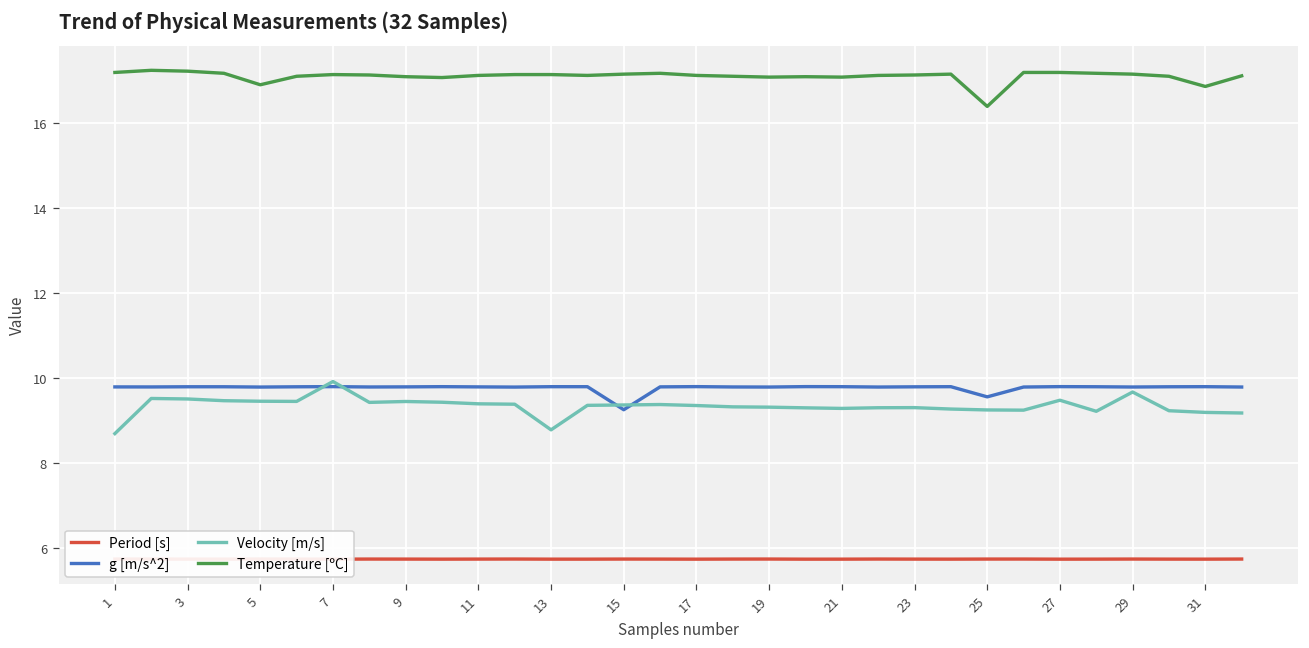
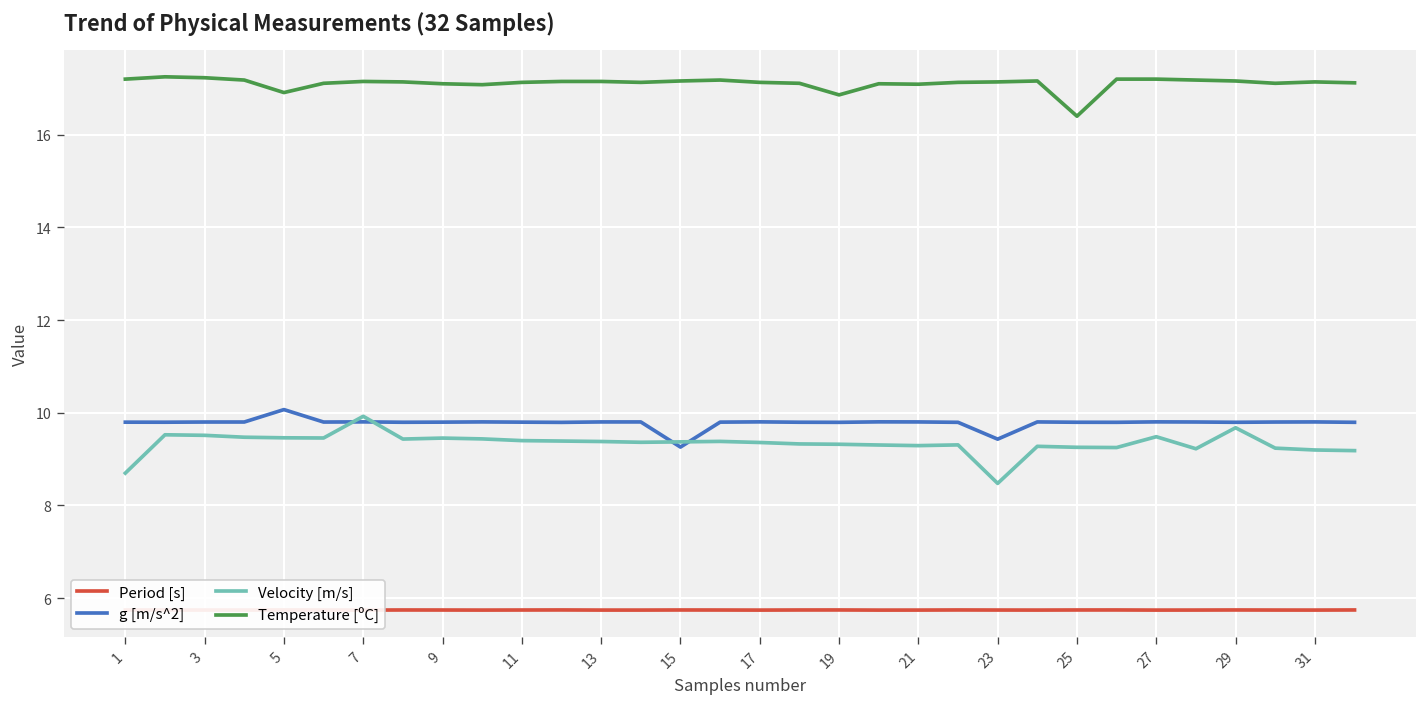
g [m/s^2], 5: 9.8 -> 10.1
Velocity [m/s], 13: 8.8 -> 9.4
Temperature [ºC], 19: 17.1 -> 16.9
g [m/s^2], 23: 9.8 -> 9.4
Velocity [m/s], 23: 9.3 -> 8.5
g [m/s^2], 25: 9.6 -> 9.8
Temperature [ºC], 31: 16.9 -> 17.1
